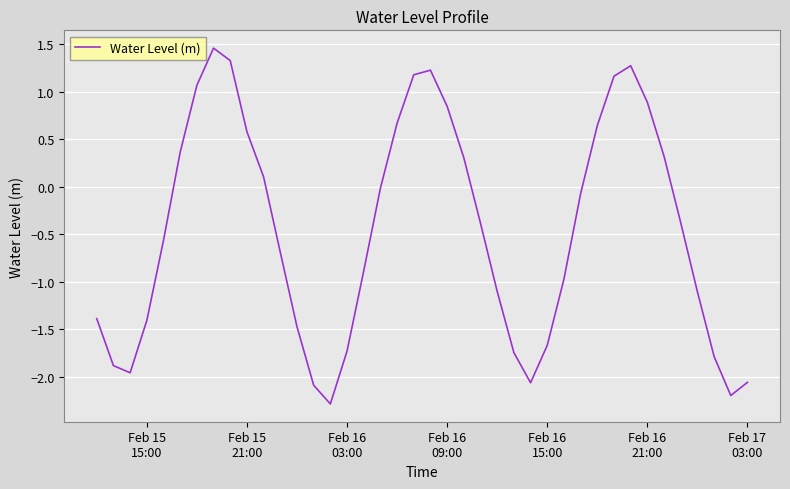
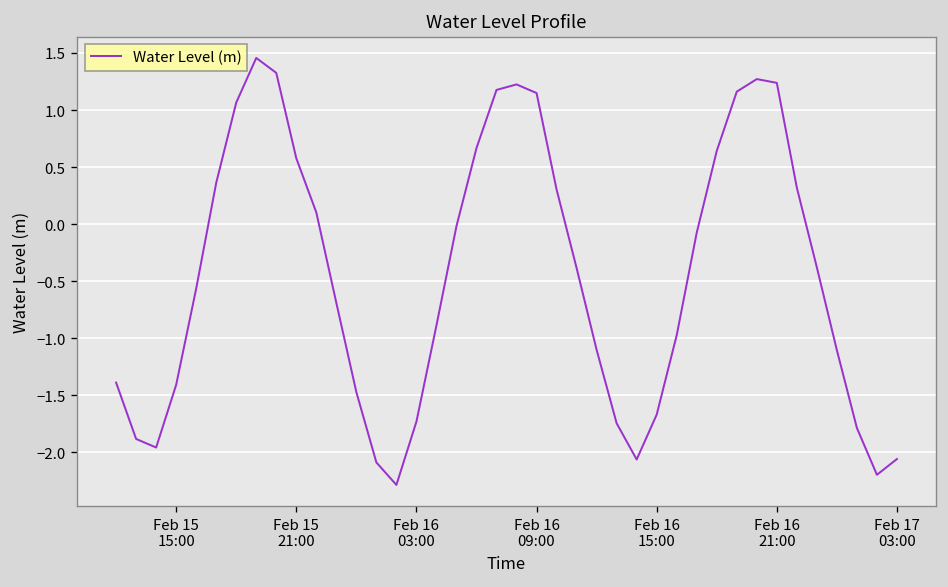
Feb 16 09:00: 0.8 -> 1.1
Feb 16 21:00: 0.9 -> 1.2
